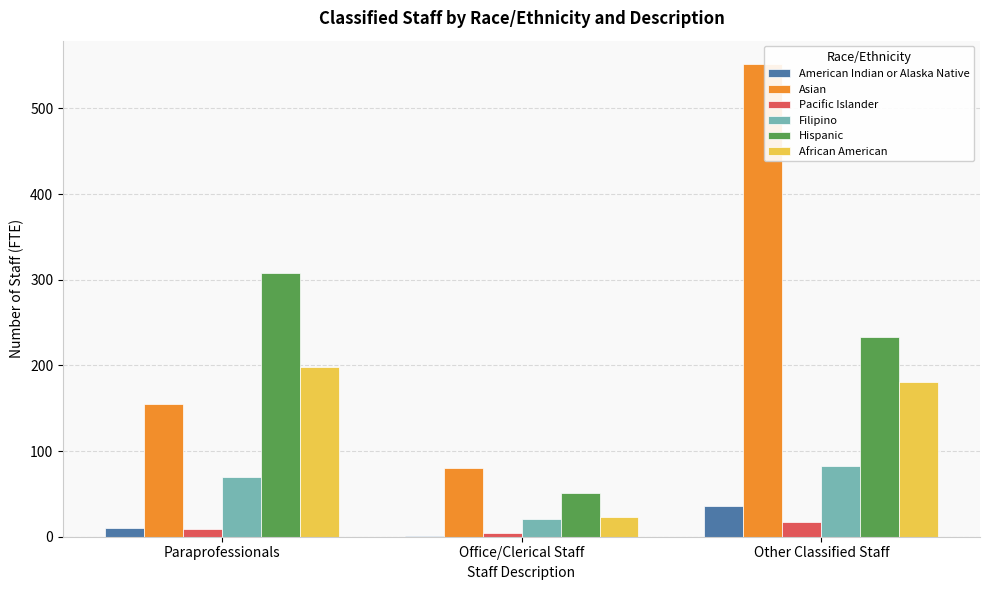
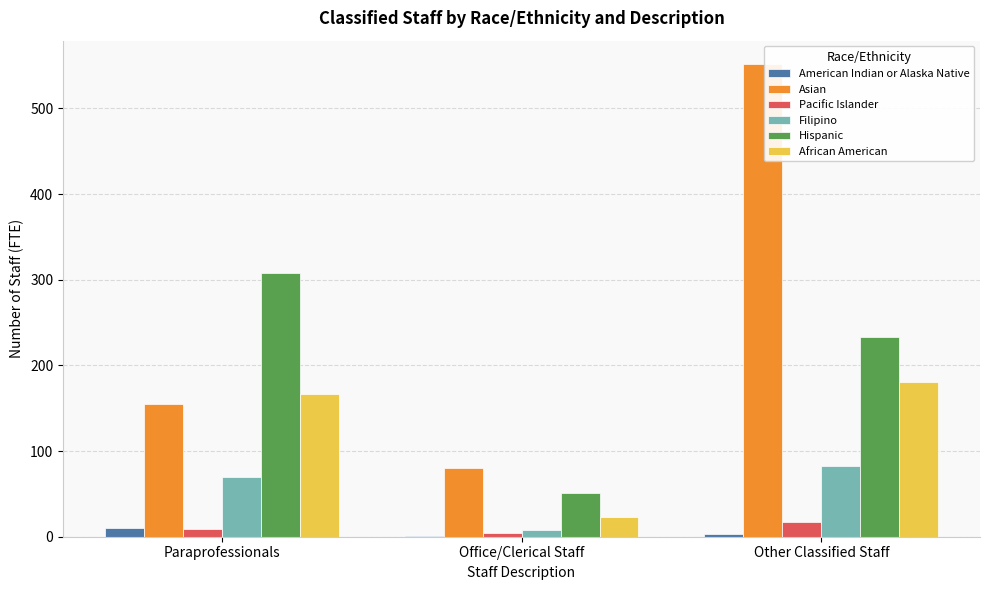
African American, Paraprofessionals: 200 -> 170
Filipino, Office/Clerical Staff: 20 -> 10
American Indian or Alaska Native, Other Classified Staff: 40 -> 0
